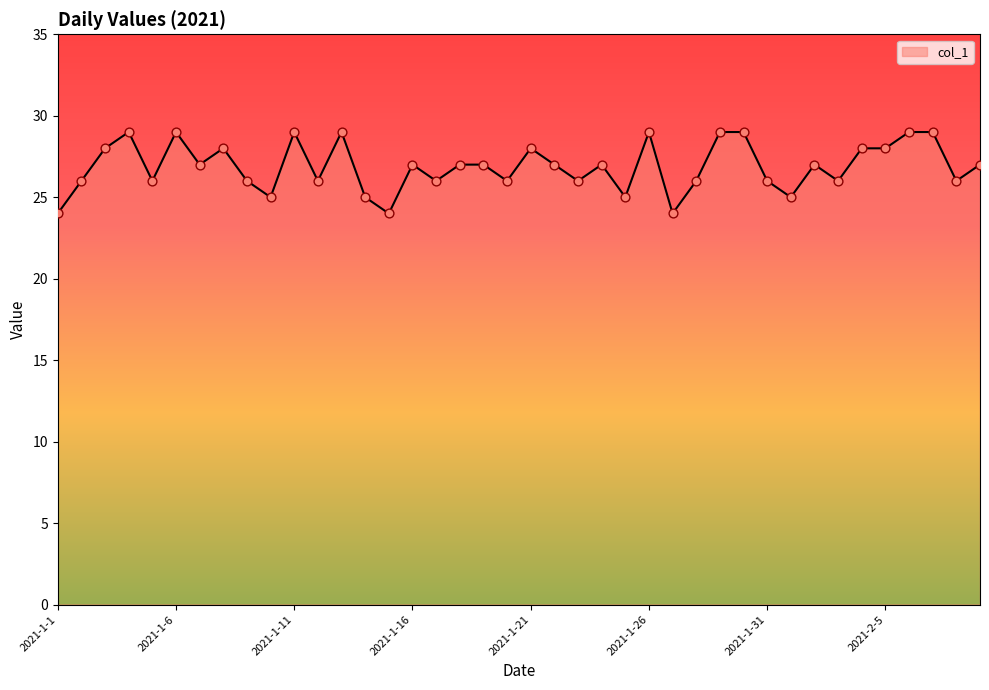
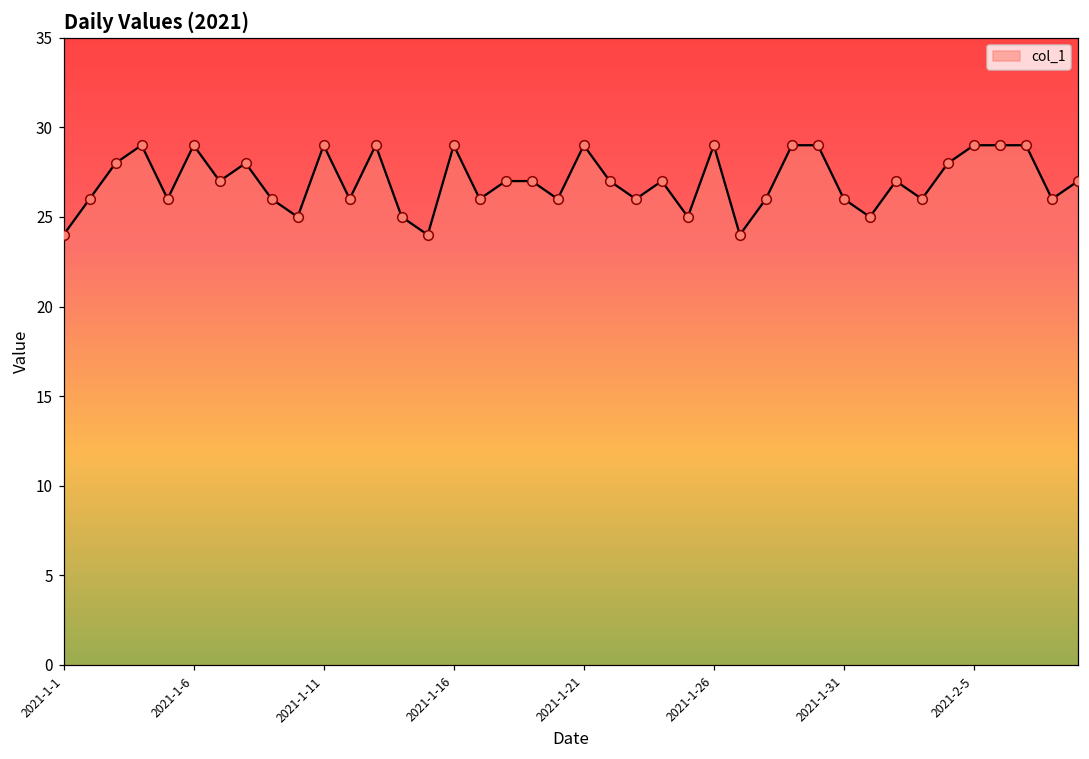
2021-1-16: 27 -> 29
2021-1-21: 28 -> 29
2021-2-5: 28 -> 29
